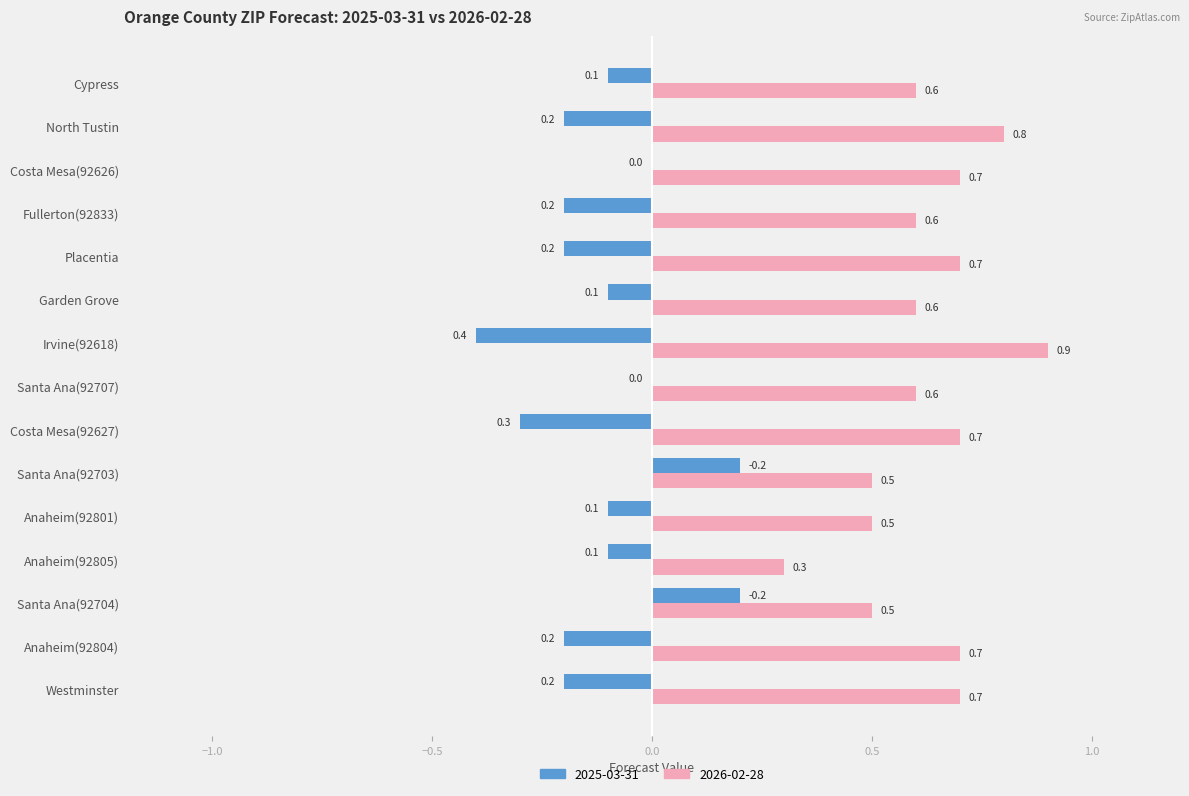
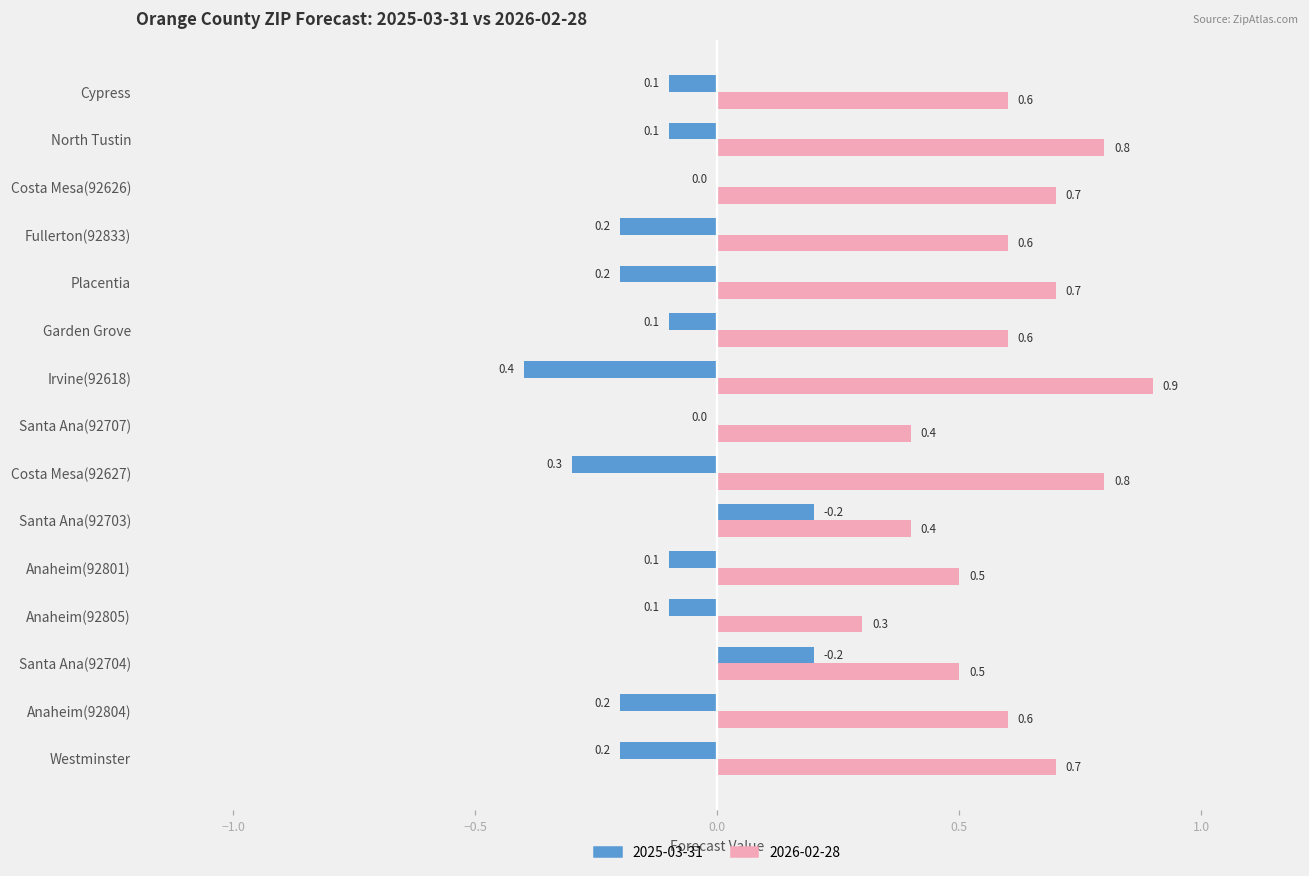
2025-03-31, North Tustin: 0.2 -> 0.1
2026-02-28, Santa Ana(92707): 0.6 -> 0.4
2026-02-28, Costa Mesa(92627): 0.7 -> 0.8
2026-02-28, Santa Ana(92703): 0.5 -> 0.4
2026-02-28, Anaheim(92804): 0.7 -> 0.6
